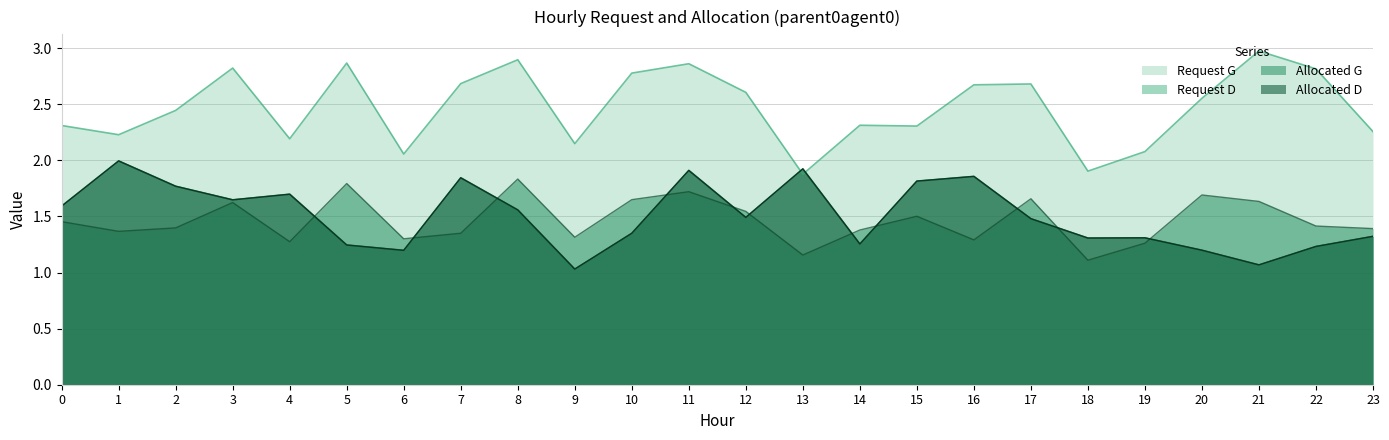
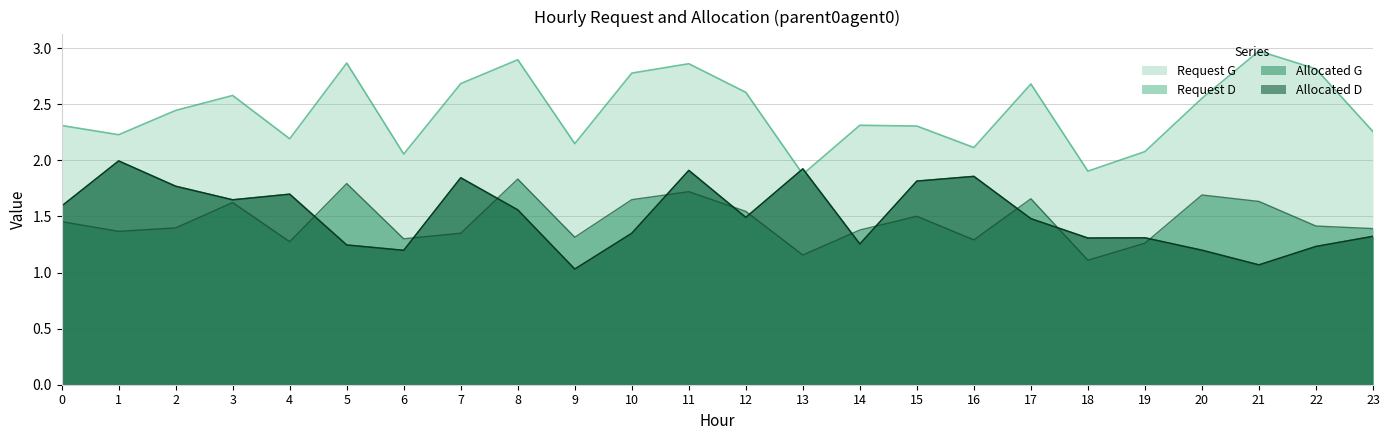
Request G, 3: 2.82 -> 2.58
Request G, 16: 2.67 -> 2.11
